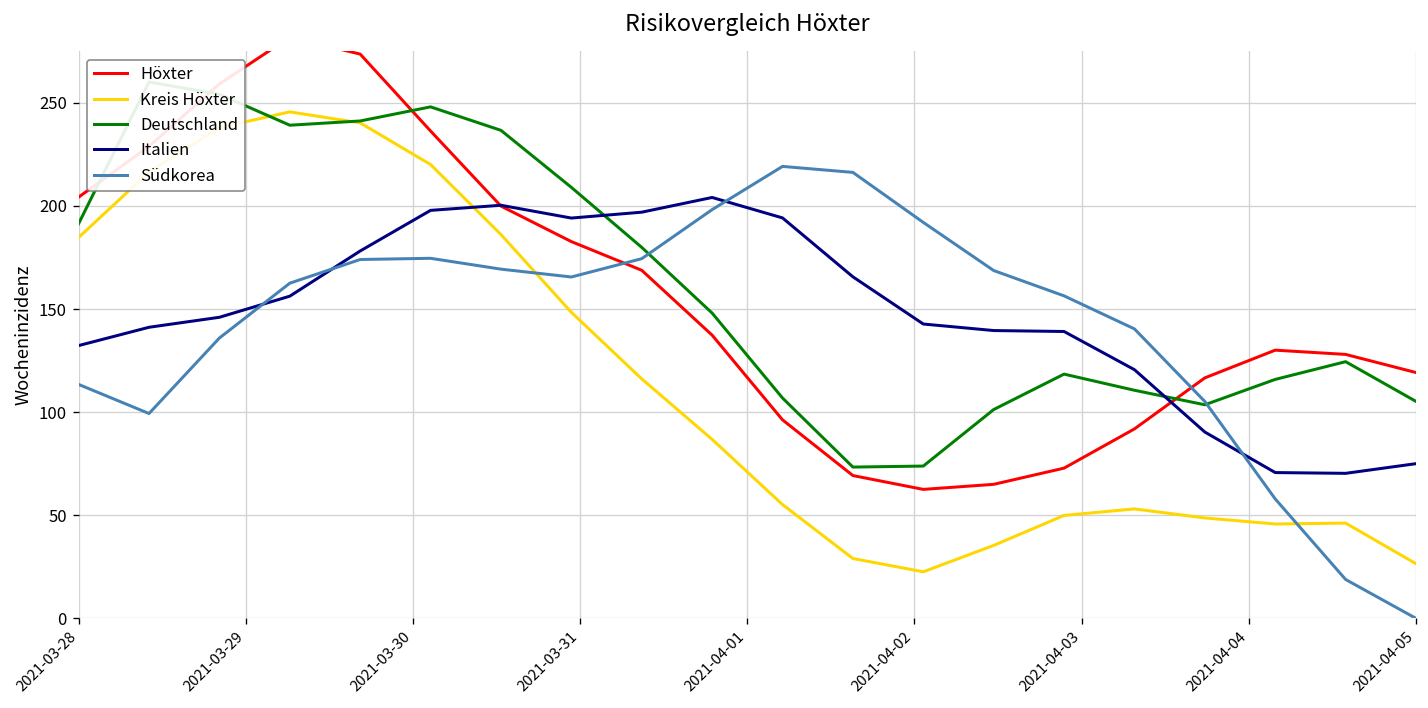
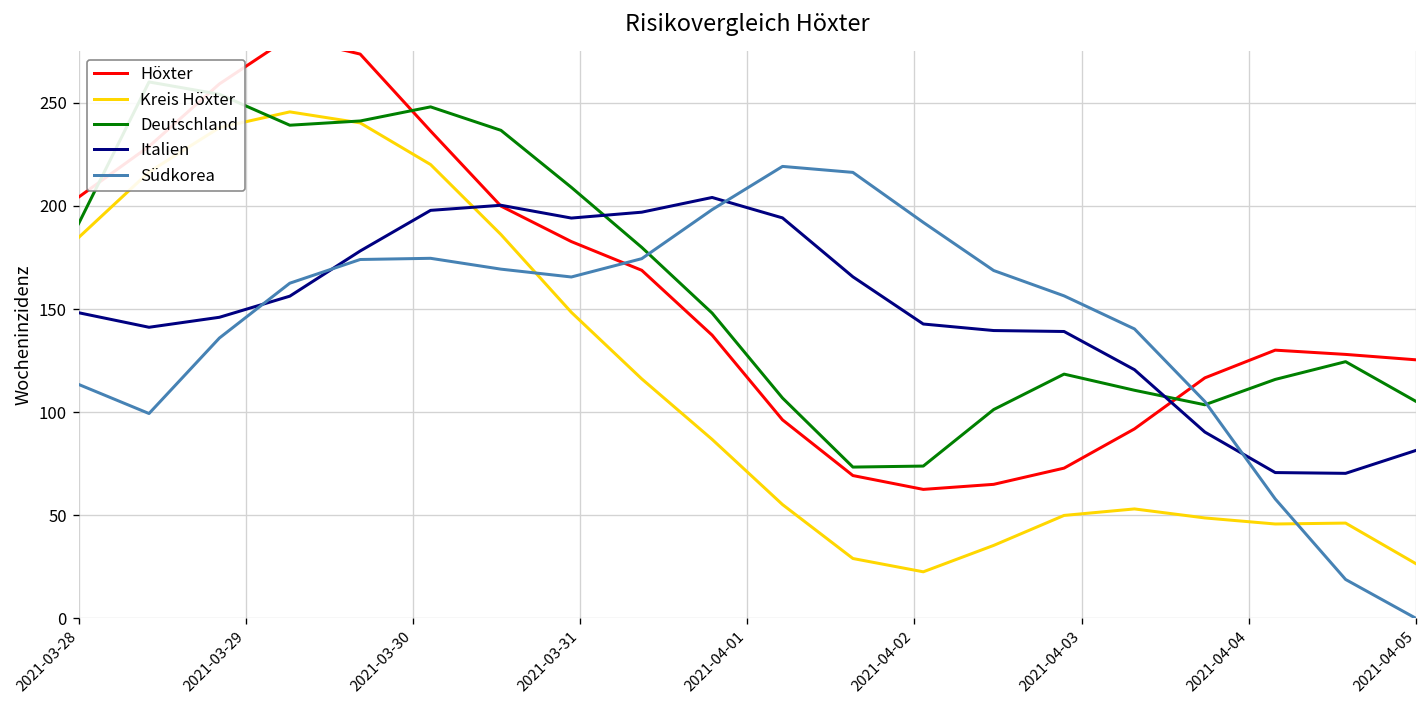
Italien, 2021-03-28: 132 -> 148
Höxter, 2021-04-05: 119 -> 125
Italien, 2021-04-05: 75 -> 81
